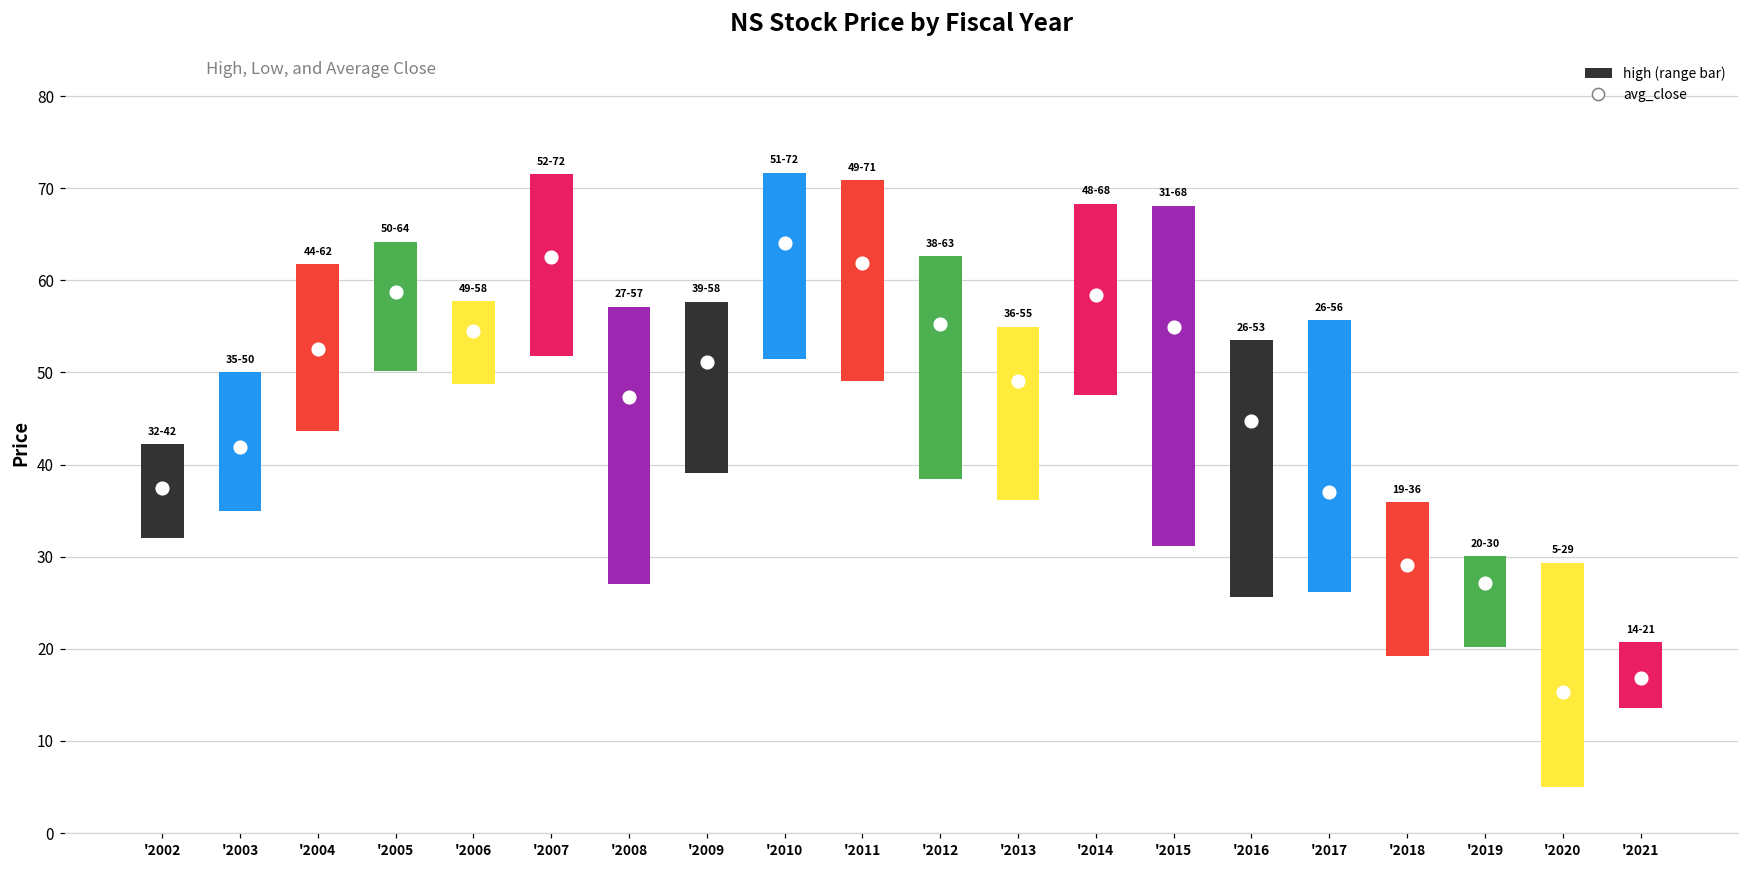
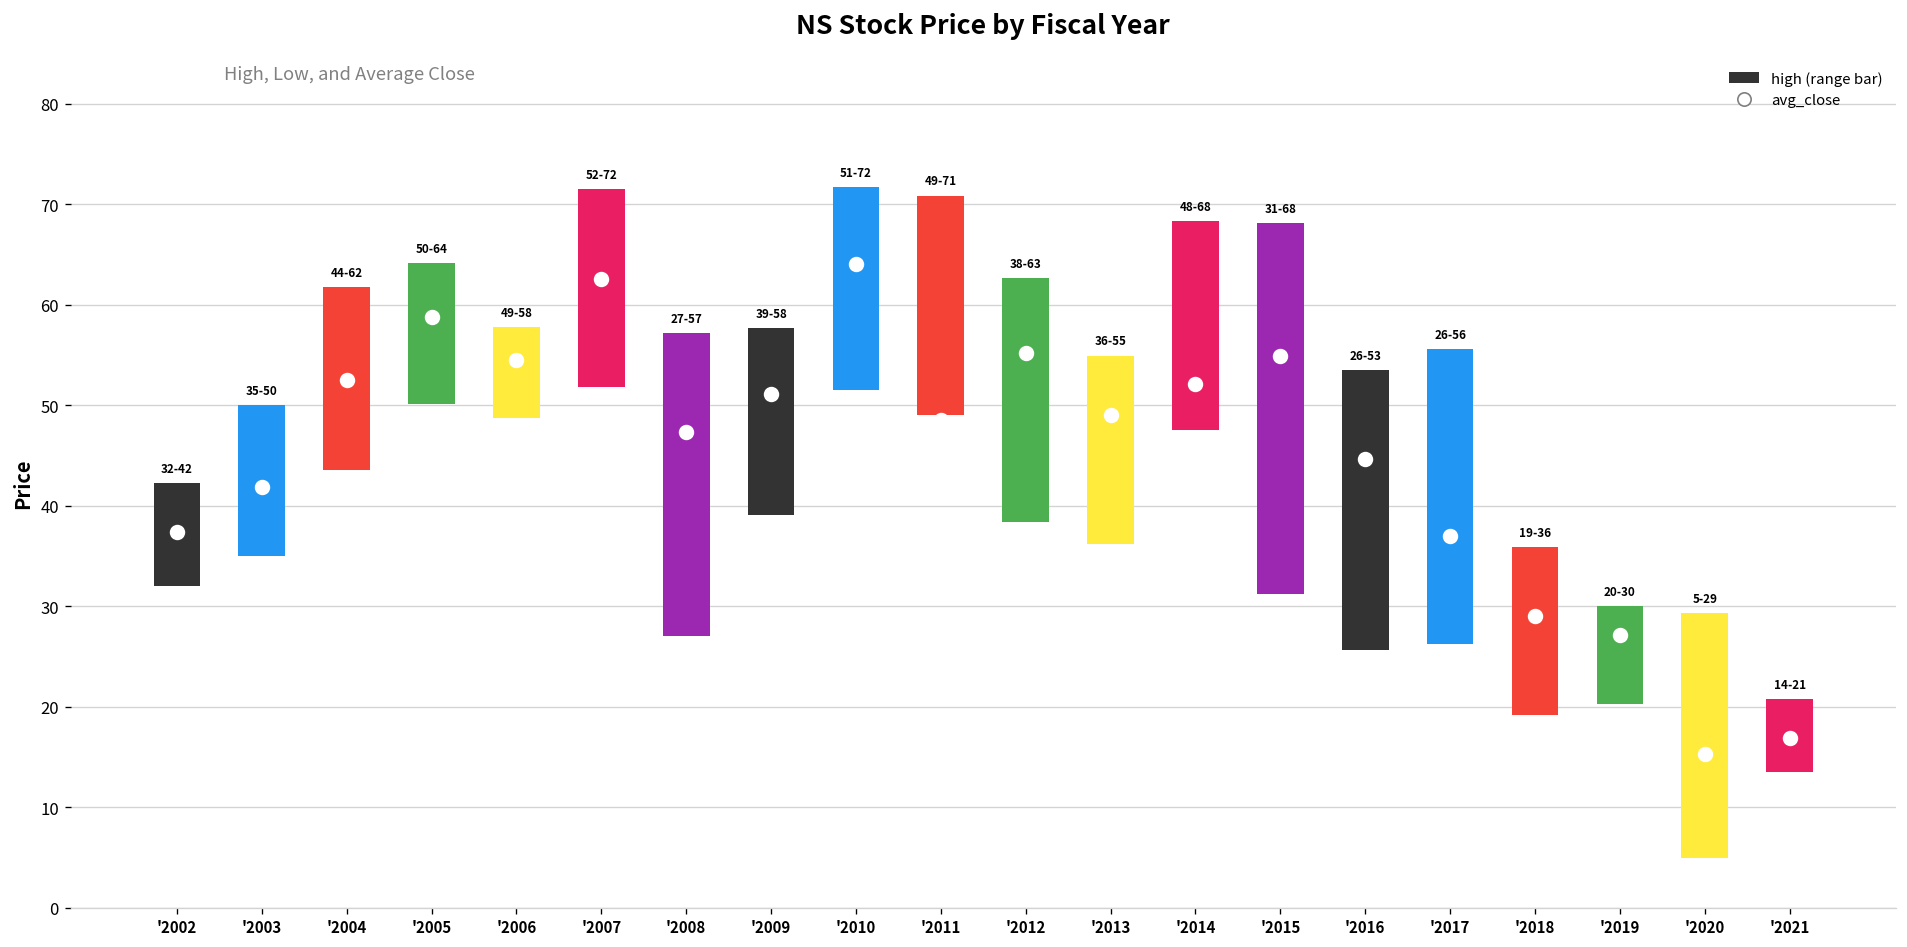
avg_close, '2011: 62 -> 48
avg_close, '2014: 58 -> 52
